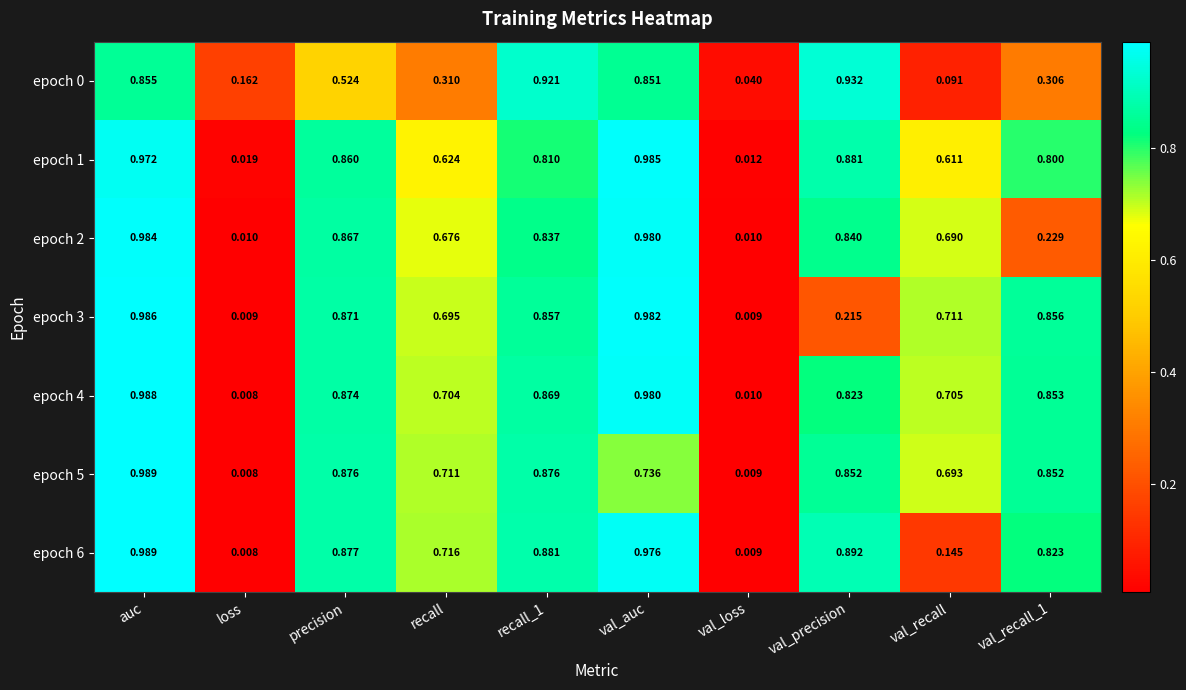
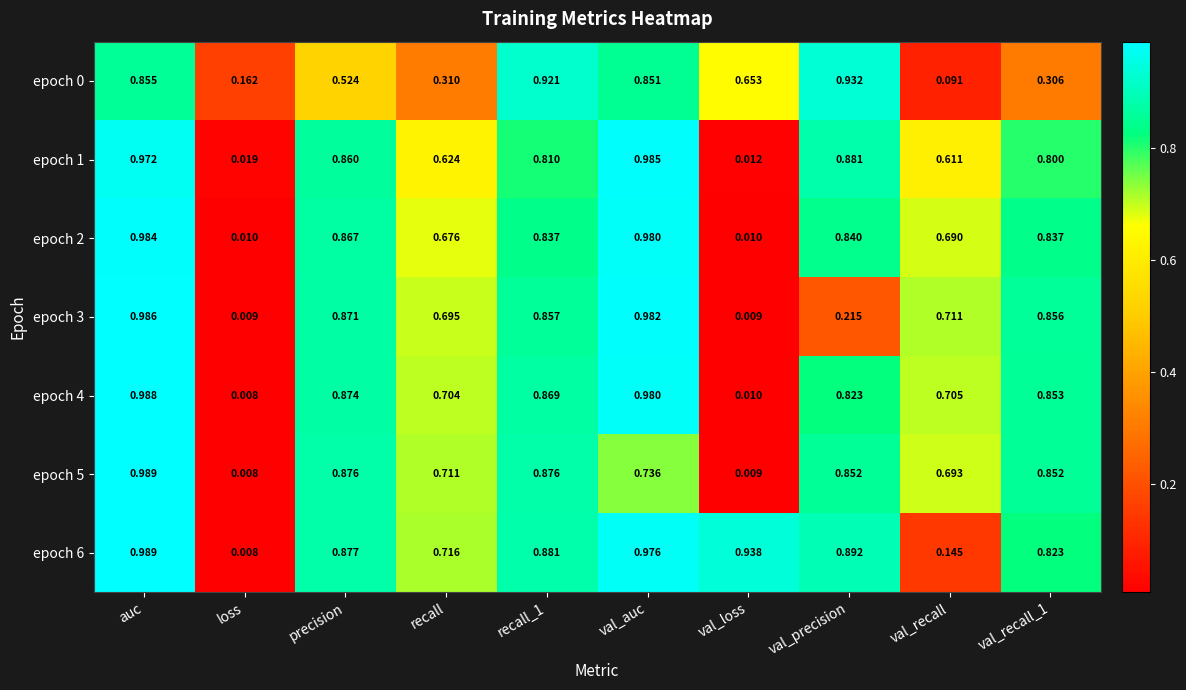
epoch 0, val_loss: 0.040 -> 0.653
epoch 2, val_recall_1: 0.229 -> 0.837
epoch 6, val_loss: 0.009 -> 0.938
